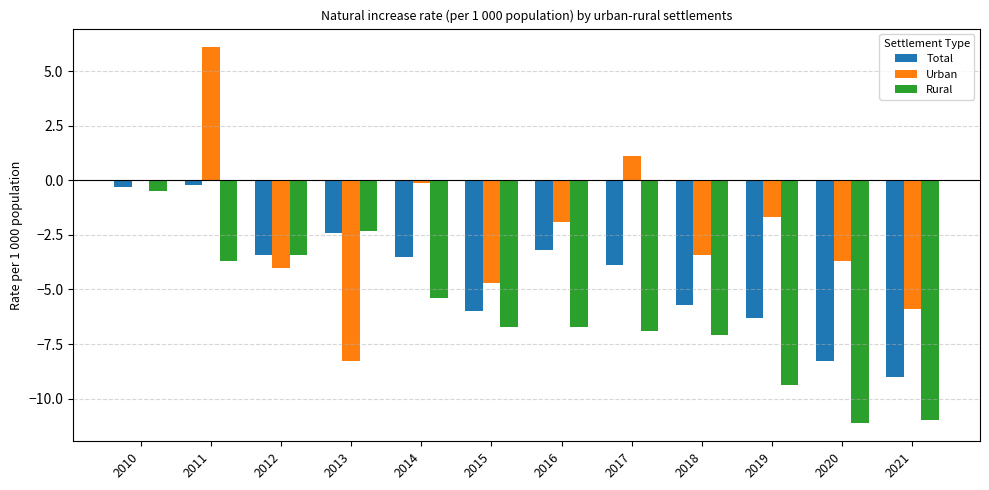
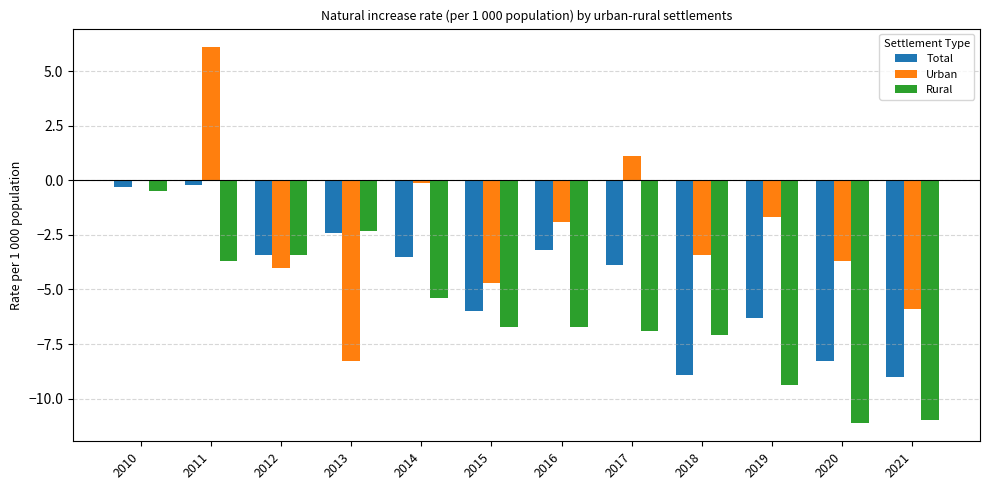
Total, 2018: -5.7 -> -8.9
